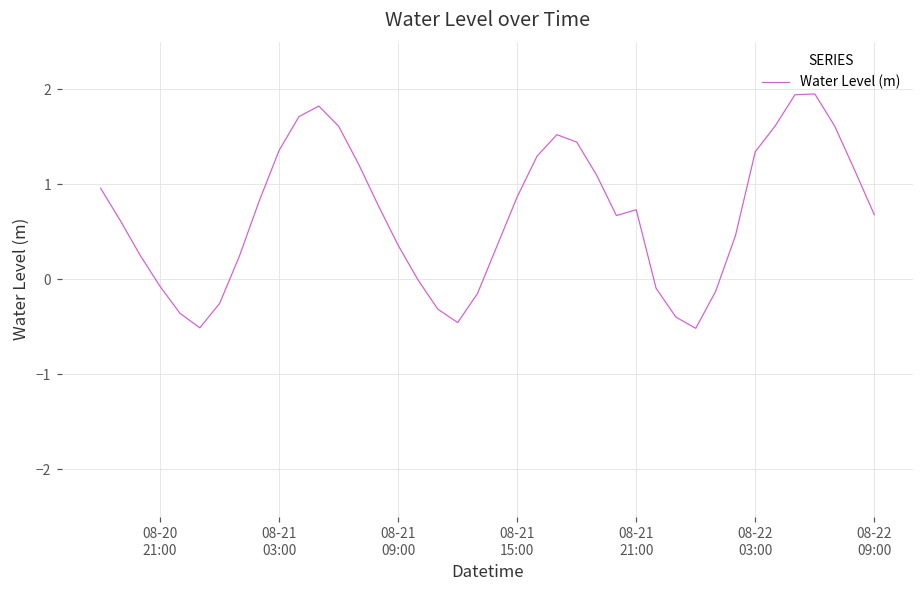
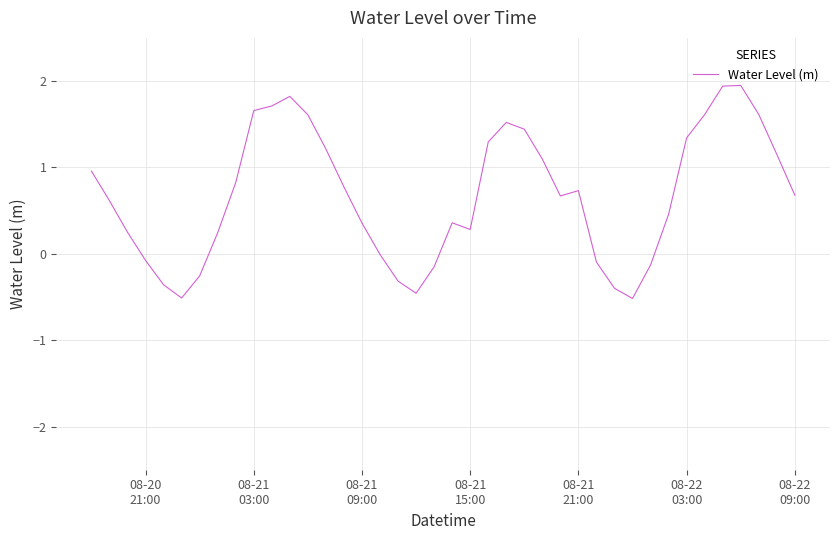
08-21 03:00: 1.4 -> 1.7
08-21 15:00: 0.9 -> 0.3
